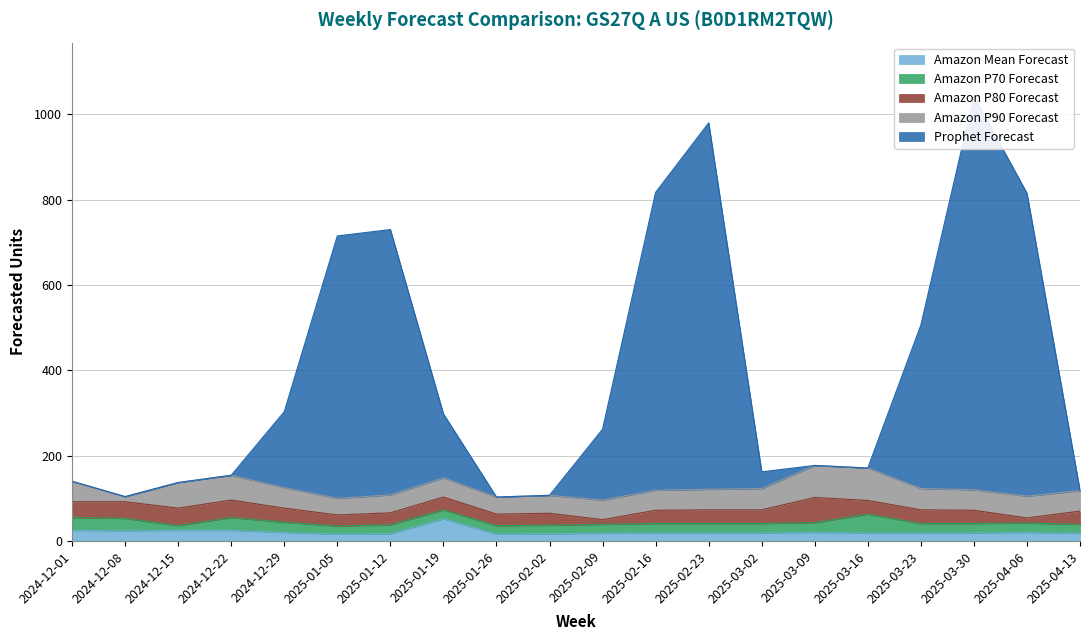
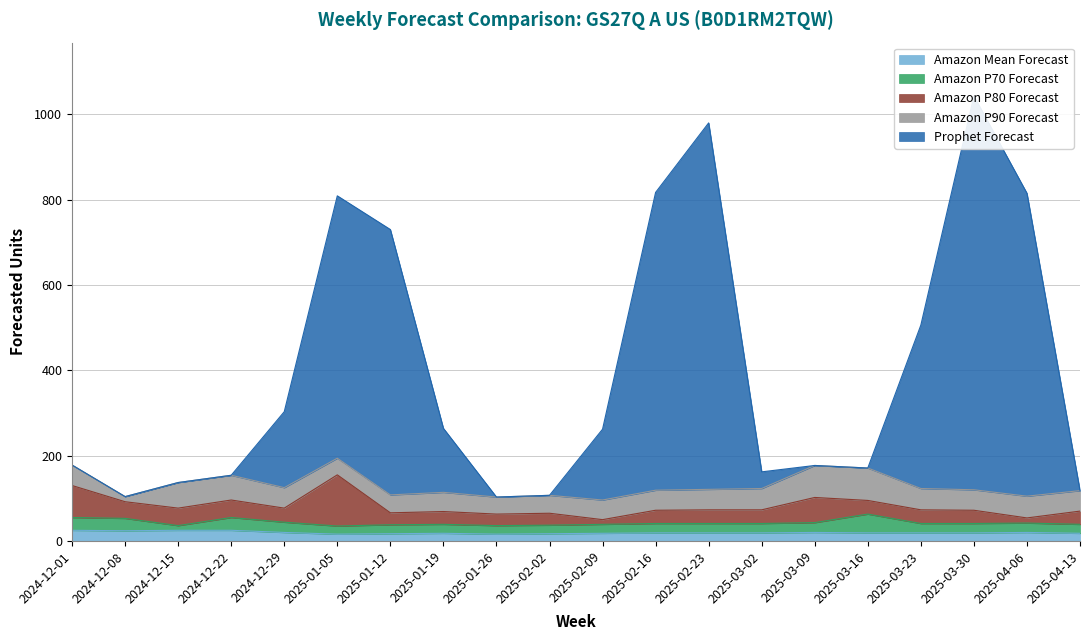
Amazon P80 Forecast, 2024-12-01: 40 -> 80
Amazon P80 Forecast, 2025-01-05: 30 -> 120
Amazon Mean Forecast, 2025-01-19: 50 -> 20
